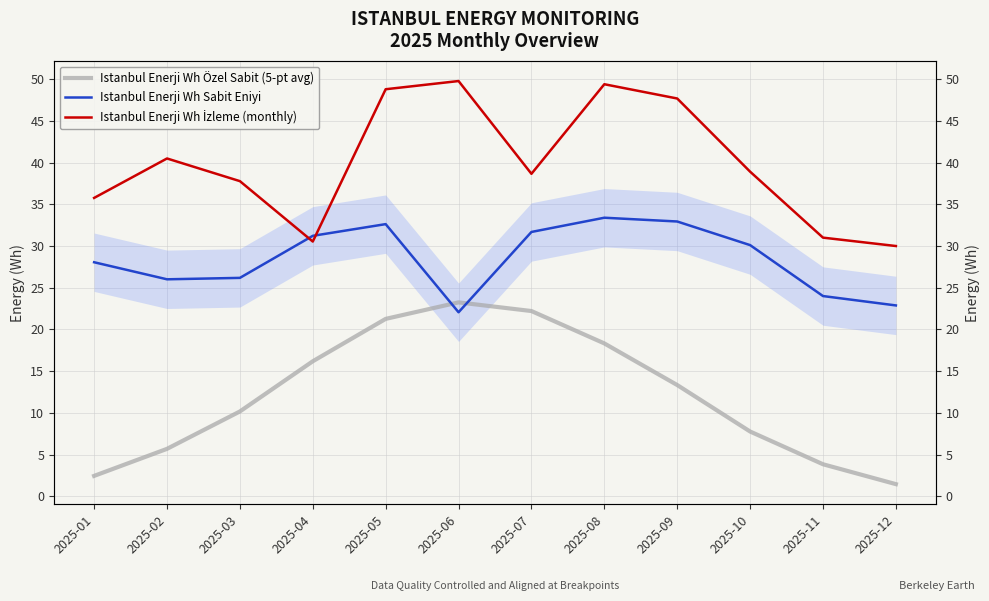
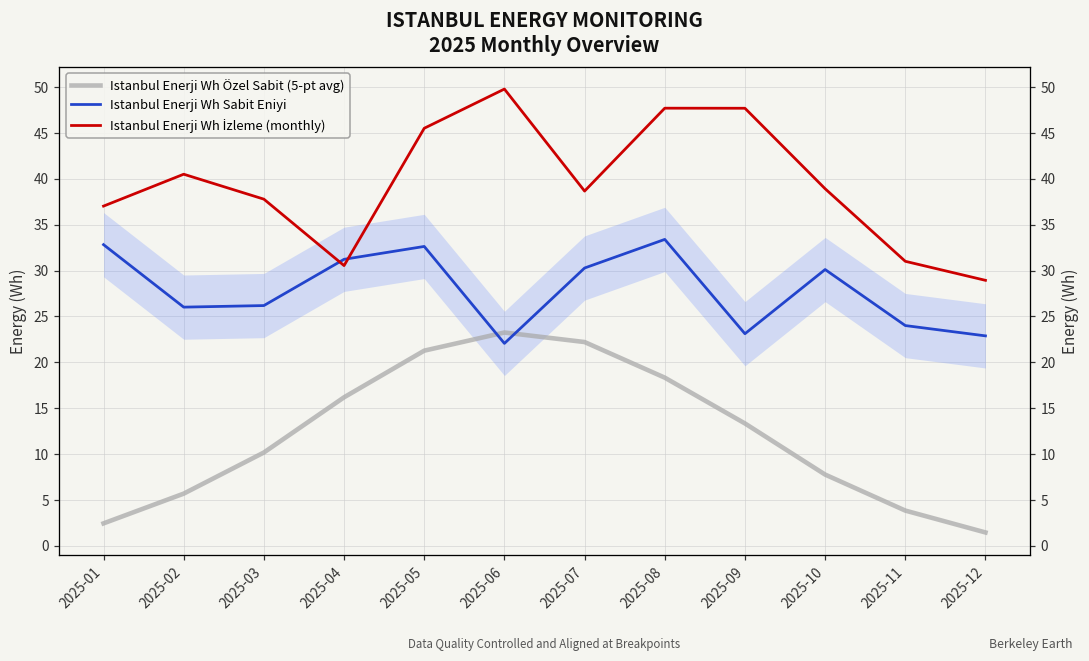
Istanbul Enerji Wh Sabit Eniyi, 2025-01: 28 -> 33
Istanbul Enerji Wh İzleme (monthly), 2025-01: 36 -> 37
Istanbul Enerji Wh İzleme (monthly), 2025-05: 49 -> 46
Istanbul Enerji Wh Sabit Eniyi, 2025-07: 32 -> 30
Istanbul Enerji Wh İzleme (monthly), 2025-08: 49 -> 48
Istanbul Enerji Wh Sabit Eniyi, 2025-09: 33 -> 23
Istanbul Enerji Wh İzleme (monthly), 2025-12: 30 -> 29
